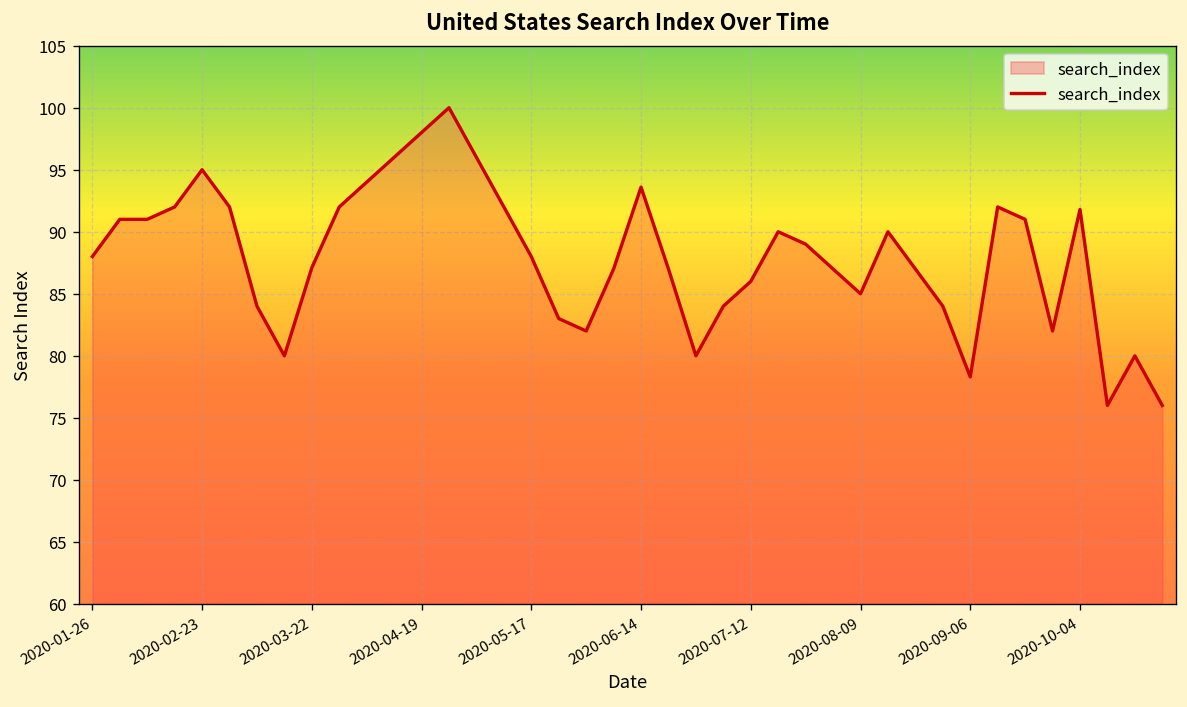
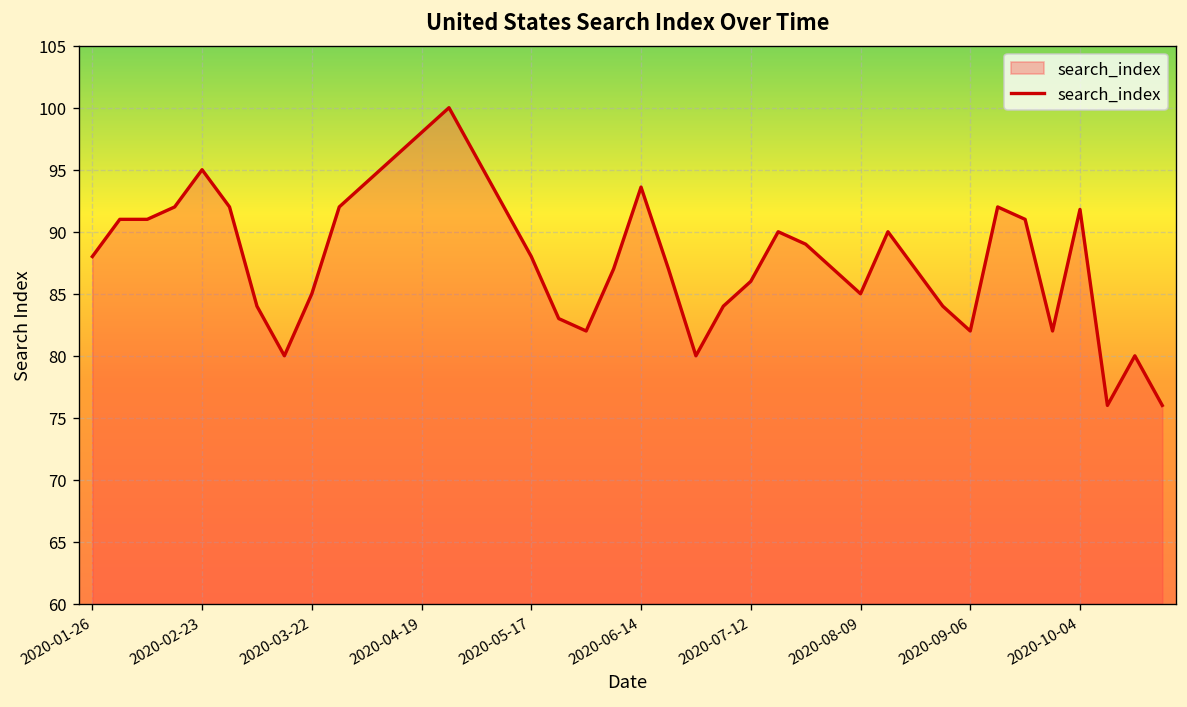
2020-03-22: 87.1 -> 85.0
2020-09-06: 78.3 -> 82.0
